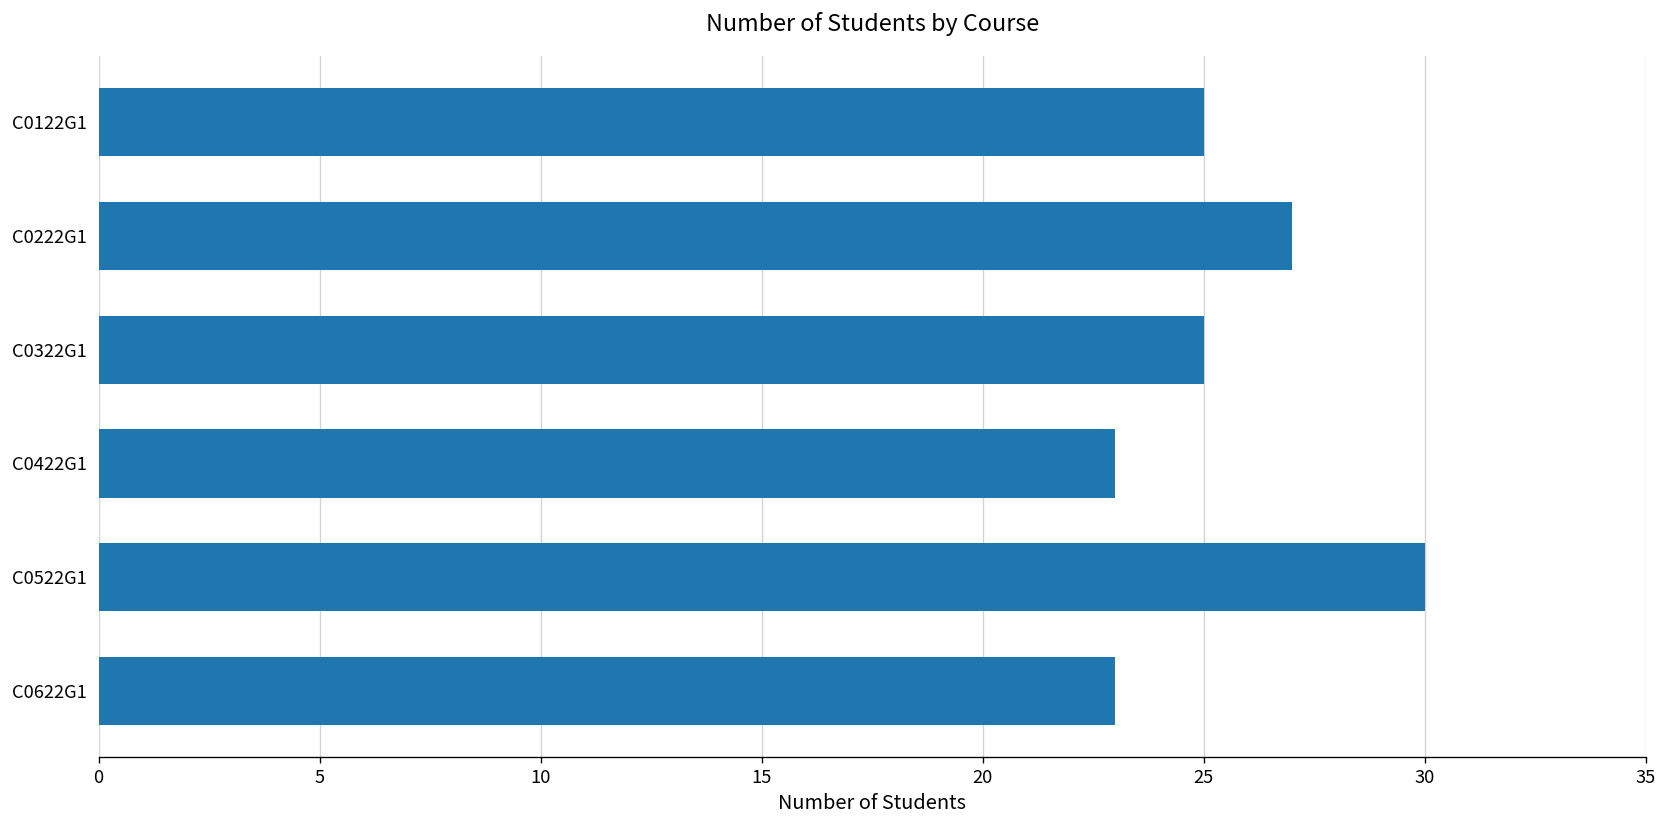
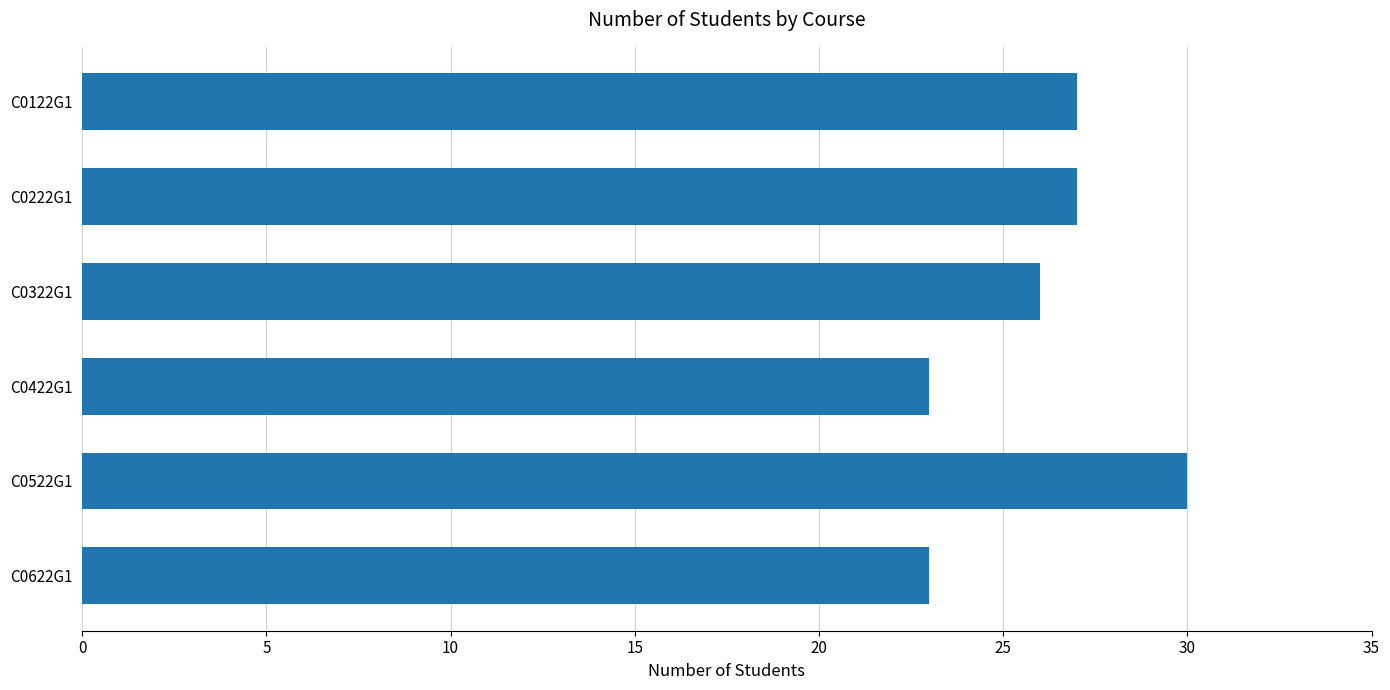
C0122G1: 25 -> 27
C0322G1: 25 -> 26
